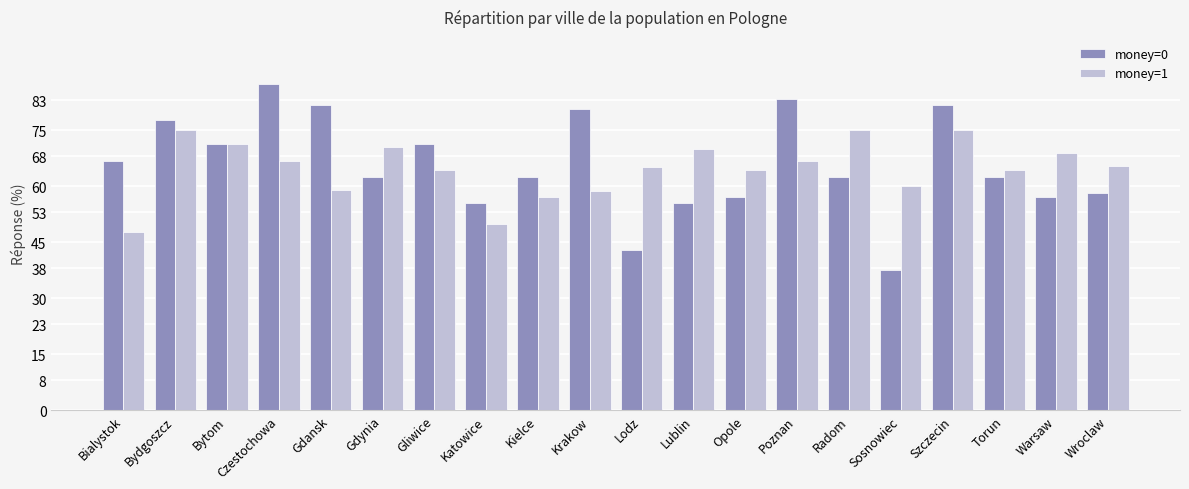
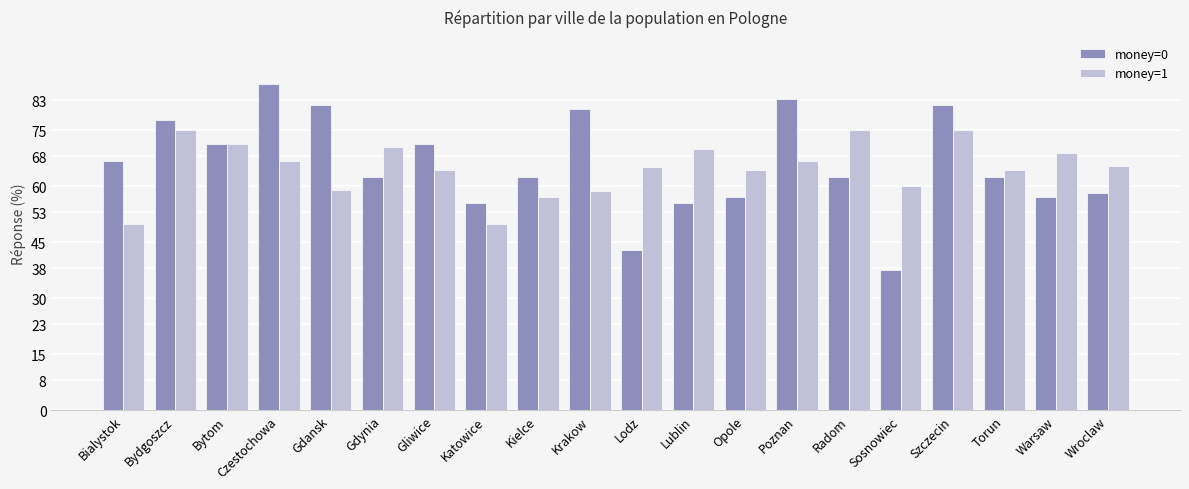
money=1, Bialystok: 48 -> 50
